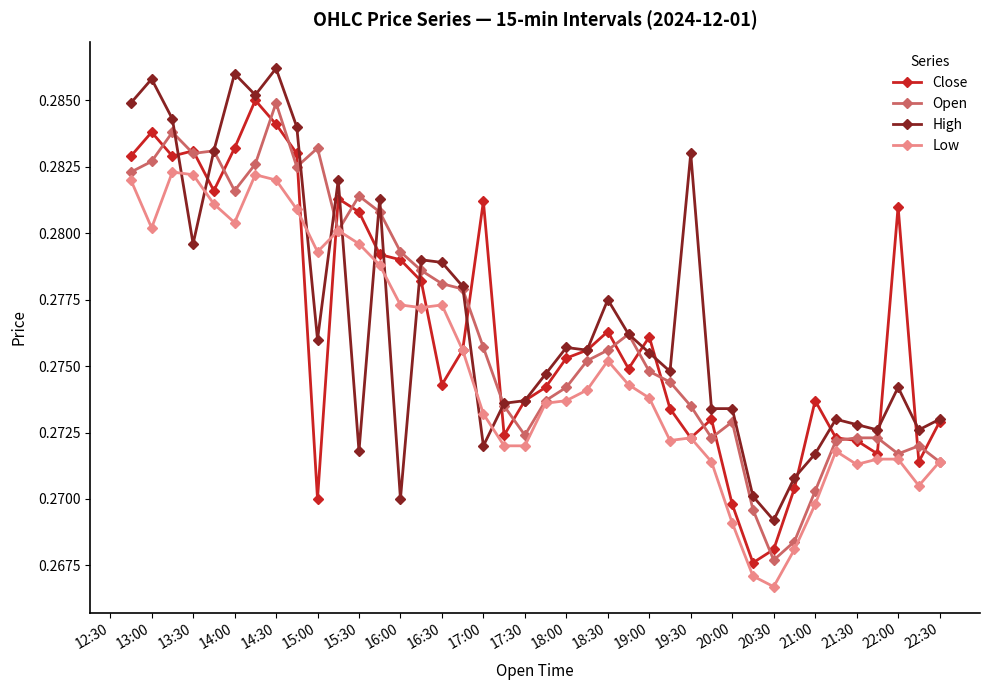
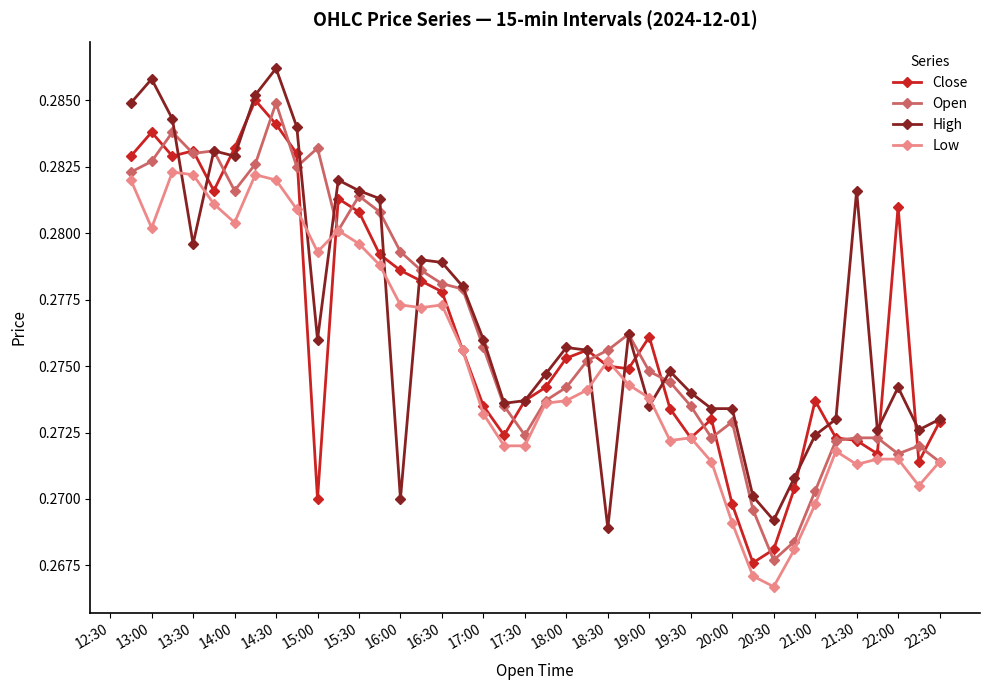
High, 14:00: 0.2860 -> 0.2829
High, 15:30: 0.2718 -> 0.2816
Close, 16:00: 0.2790 -> 0.2786
Close, 16:30: 0.2743 -> 0.2778
Close, 17:00: 0.2812 -> 0.2735
High, 17:00: 0.272 -> 0.276
Close, 18:30: 0.2763 -> 0.2750
High, 18:30: 0.2775 -> 0.2689
High, 19:00: 0.2755 -> 0.2735
High, 19:30: 0.283 -> 0.274
High, 21:00: 0.2717 -> 0.2724
High, 21:30: 0.2728 -> 0.2816
